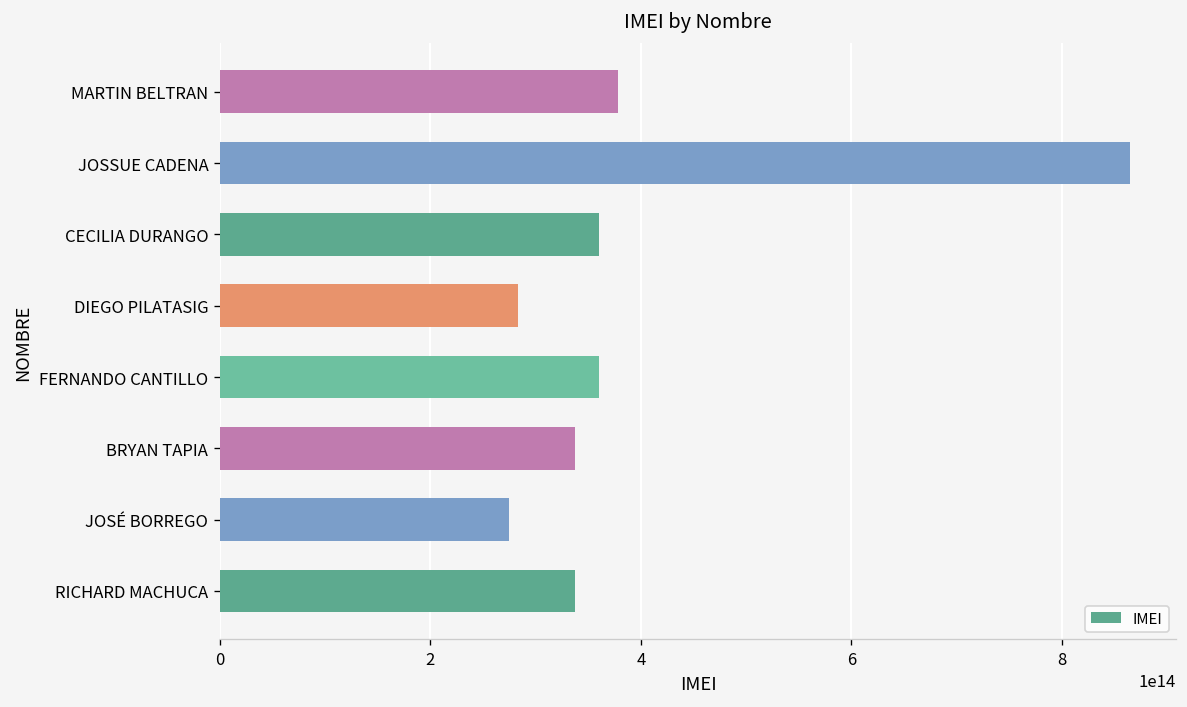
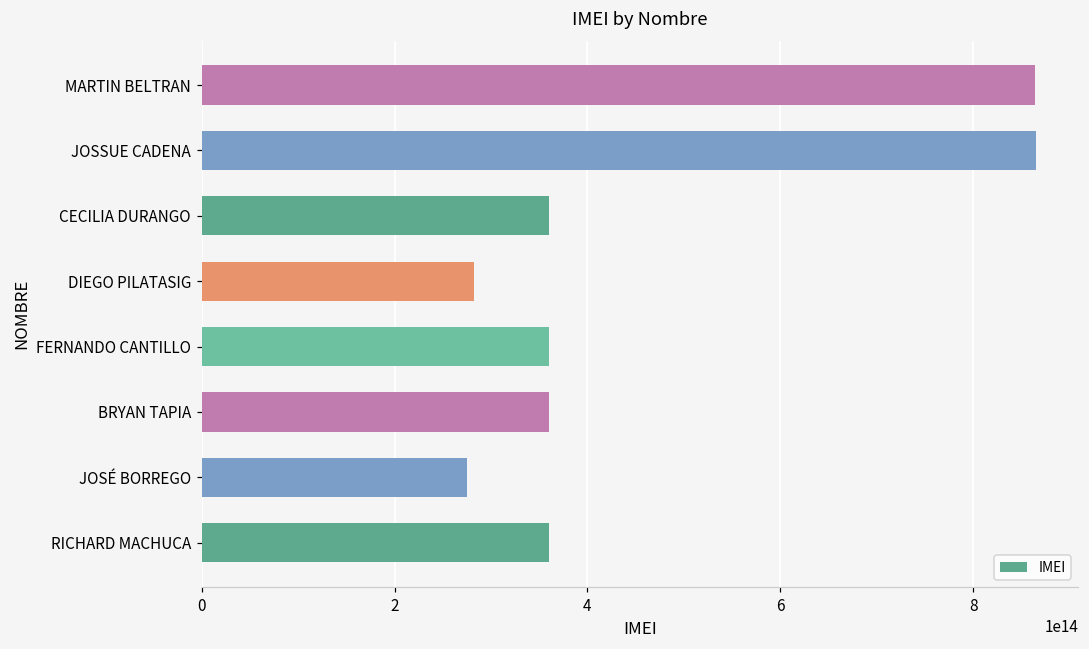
MARTIN BELTRAN: 380000000000000 -> 860000000000000
BRYAN TAPIA: 340000000000000 -> 360000000000000
RICHARD MACHUCA: 340000000000000 -> 360000000000000
